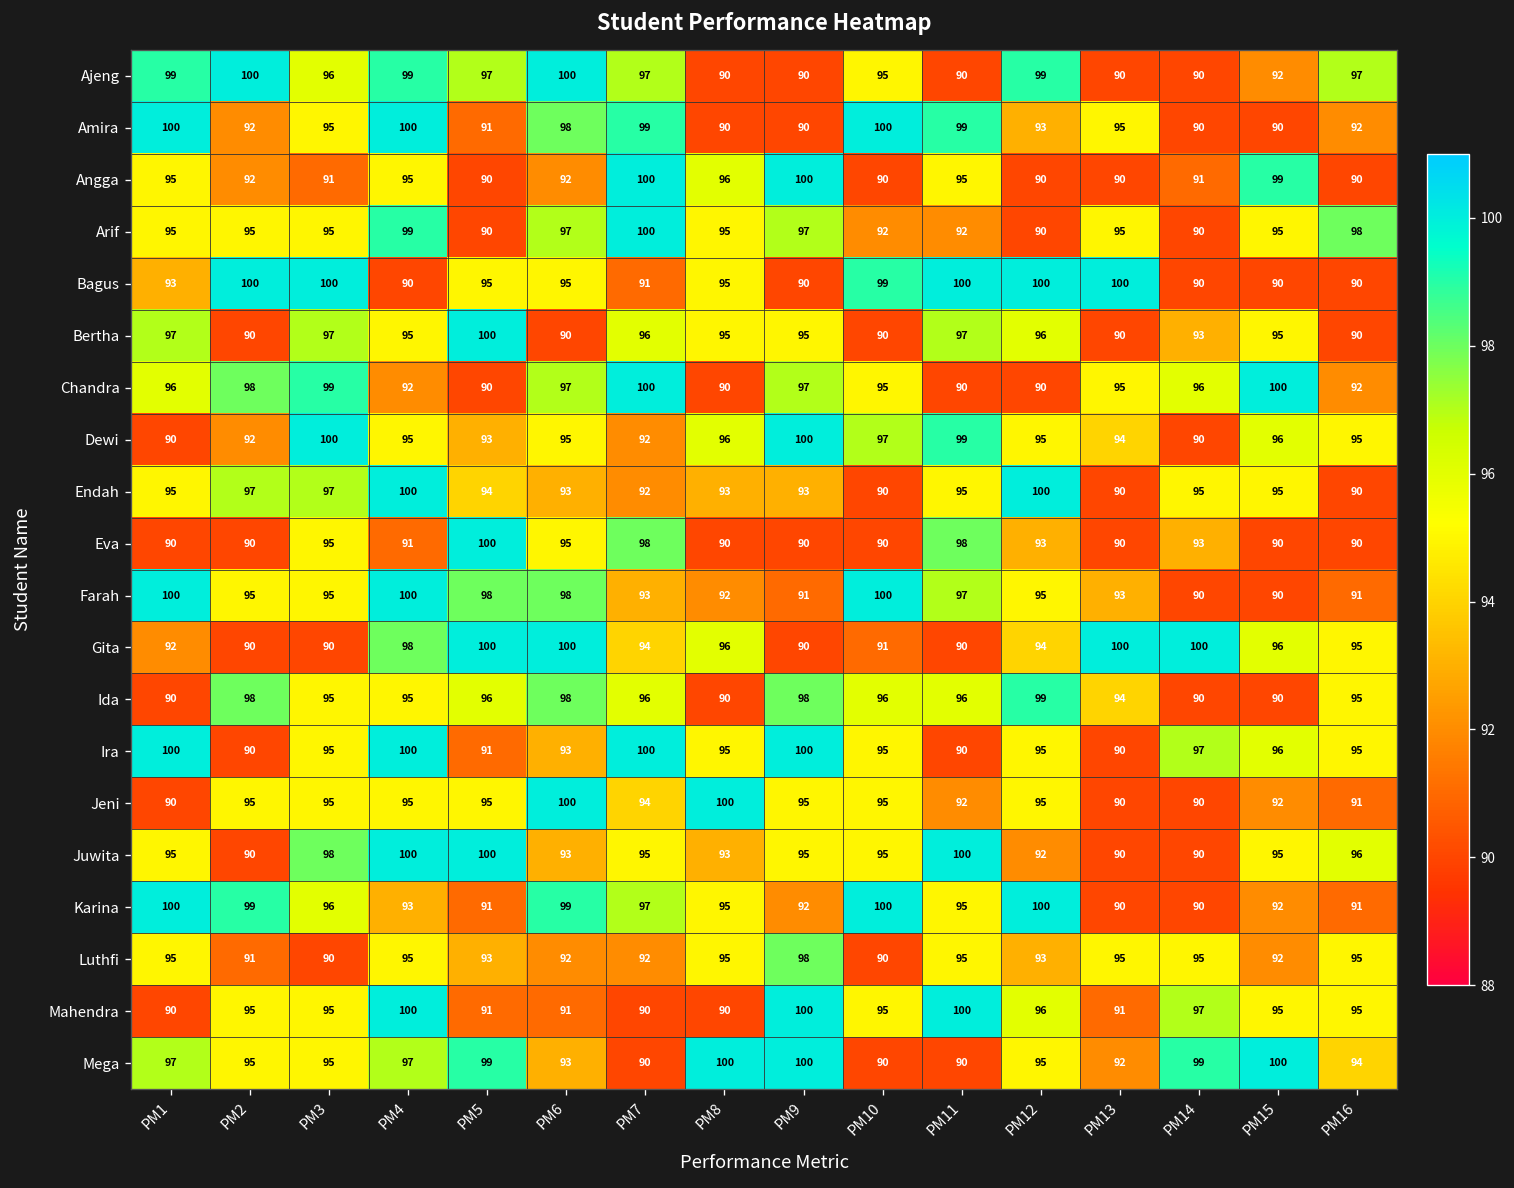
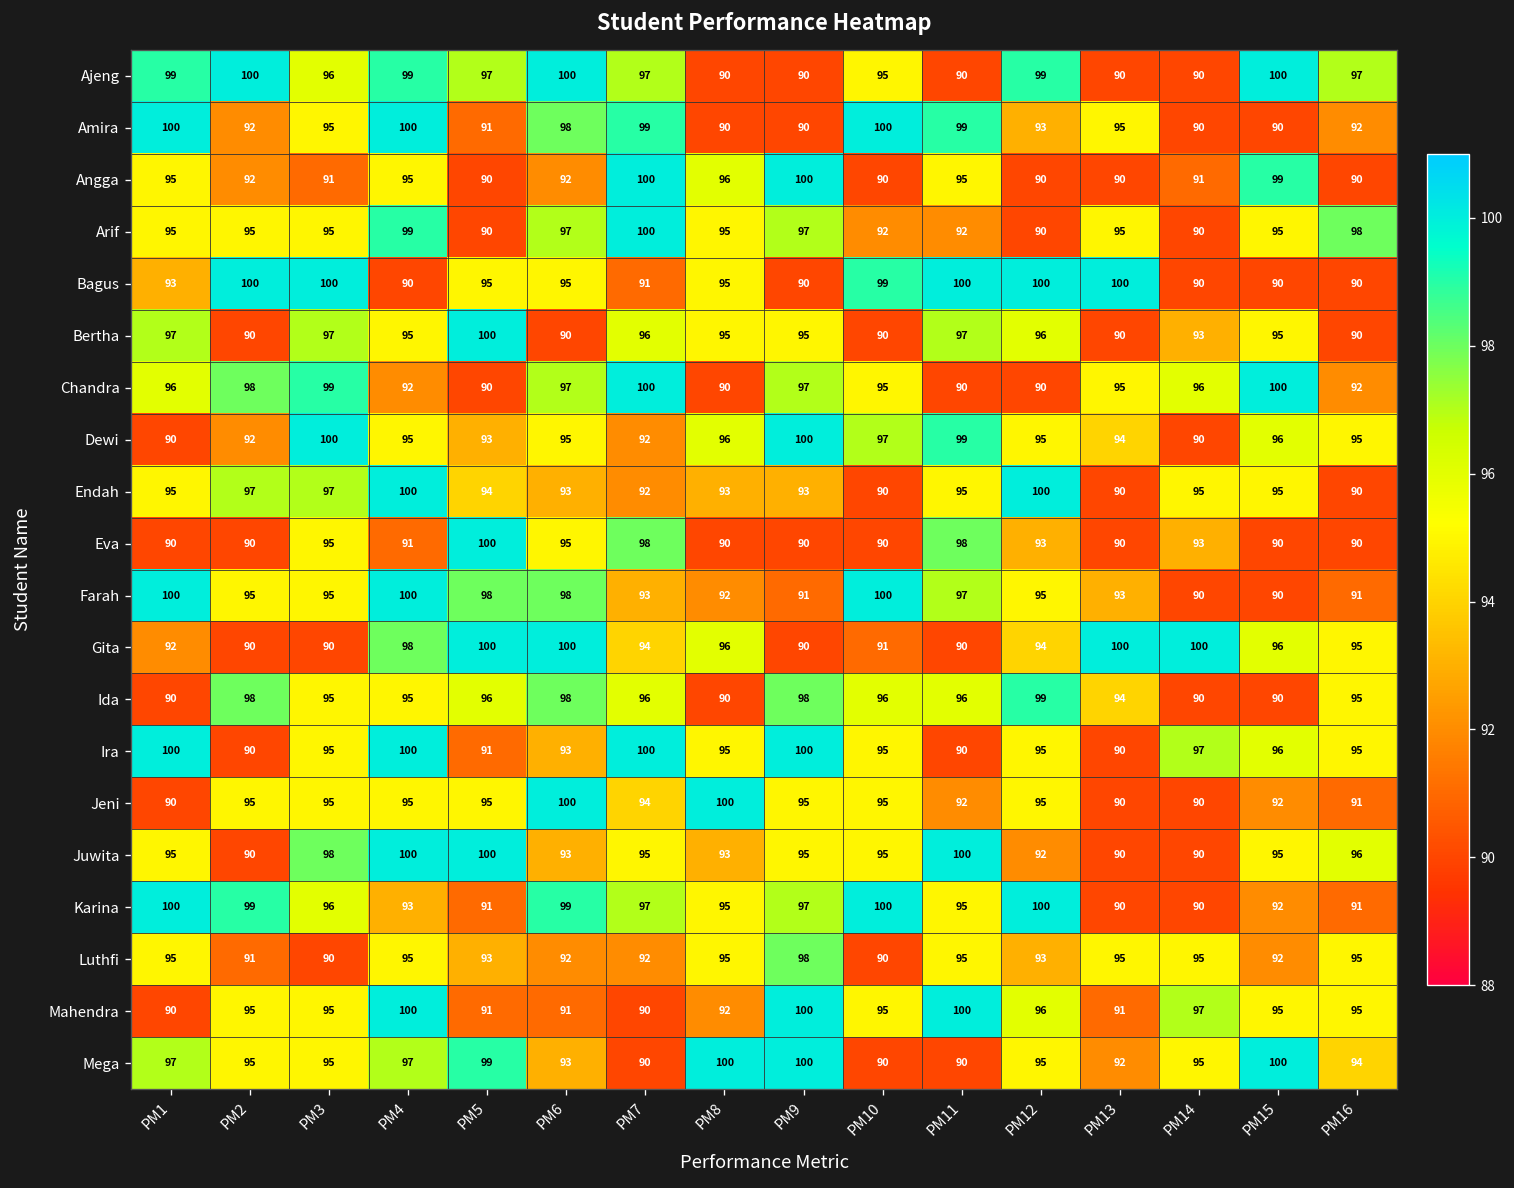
Ajeng, PM15: 92 -> 100
Karina, PM9: 92 -> 97
Mahendra, PM8: 90 -> 92
Mega, PM14: 99 -> 95
